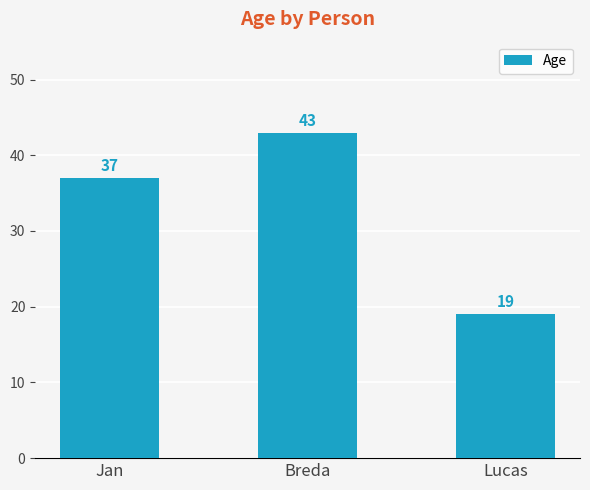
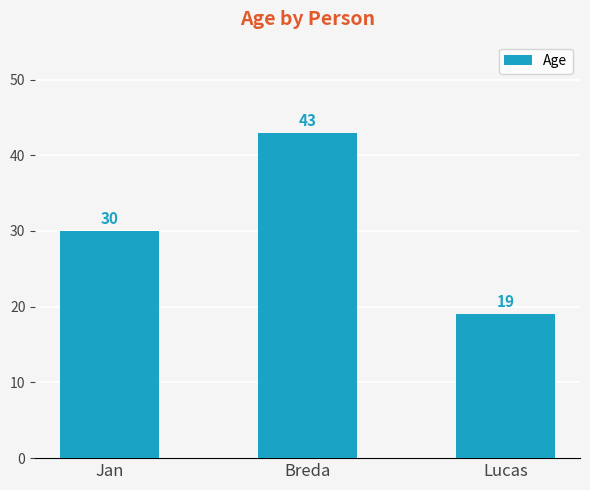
Jan: 37 -> 30
